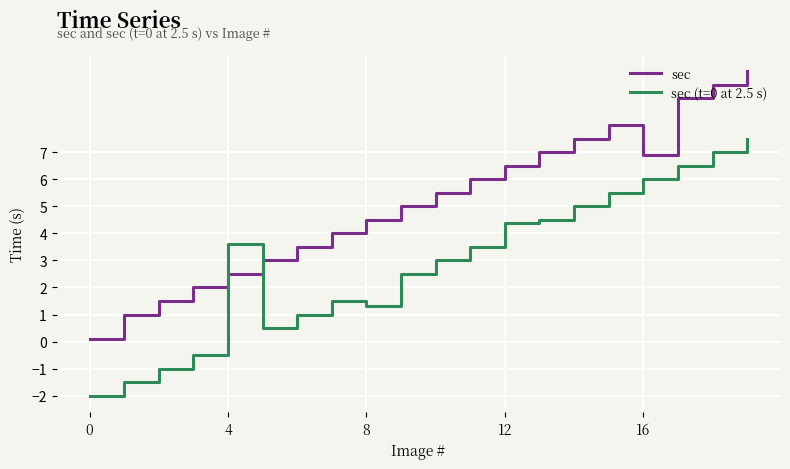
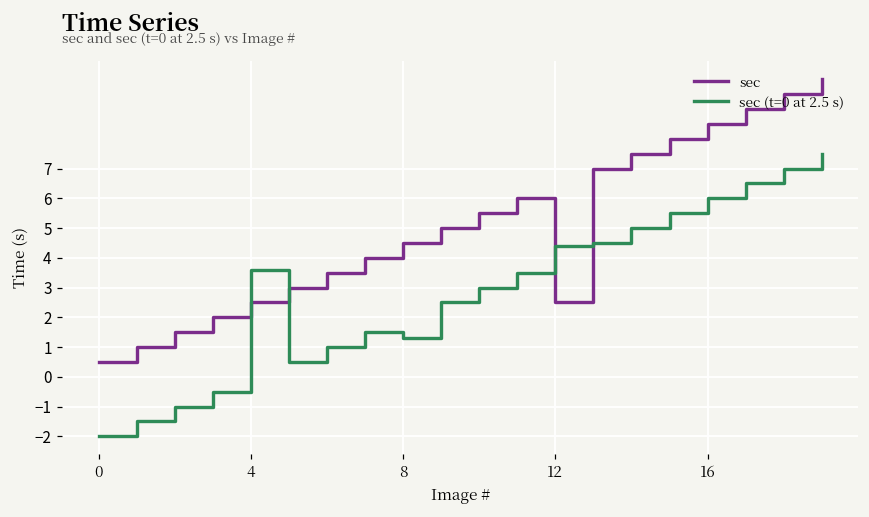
sec, 0: 0.1 -> 0.5
sec, 12: 6.5 -> 2.5
sec, 16: 6.9 -> 8.5
